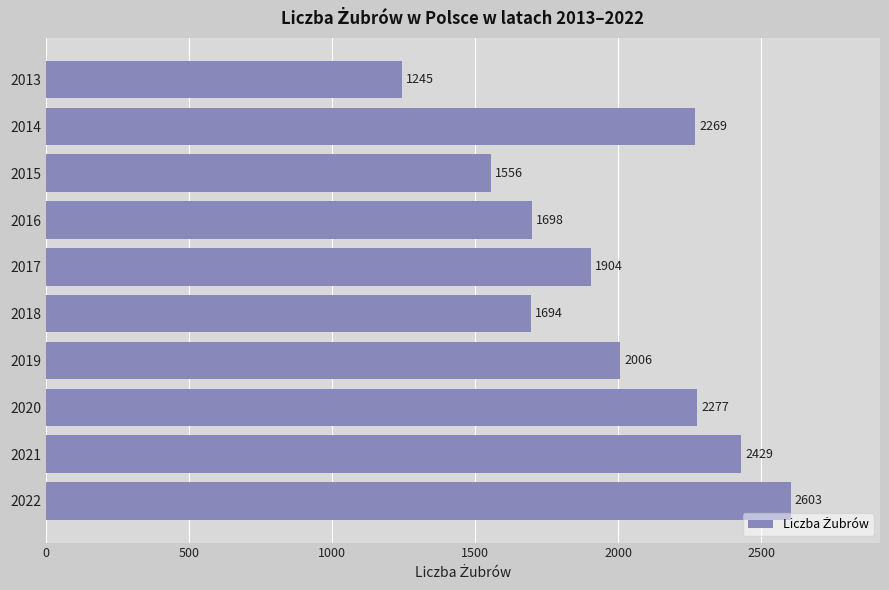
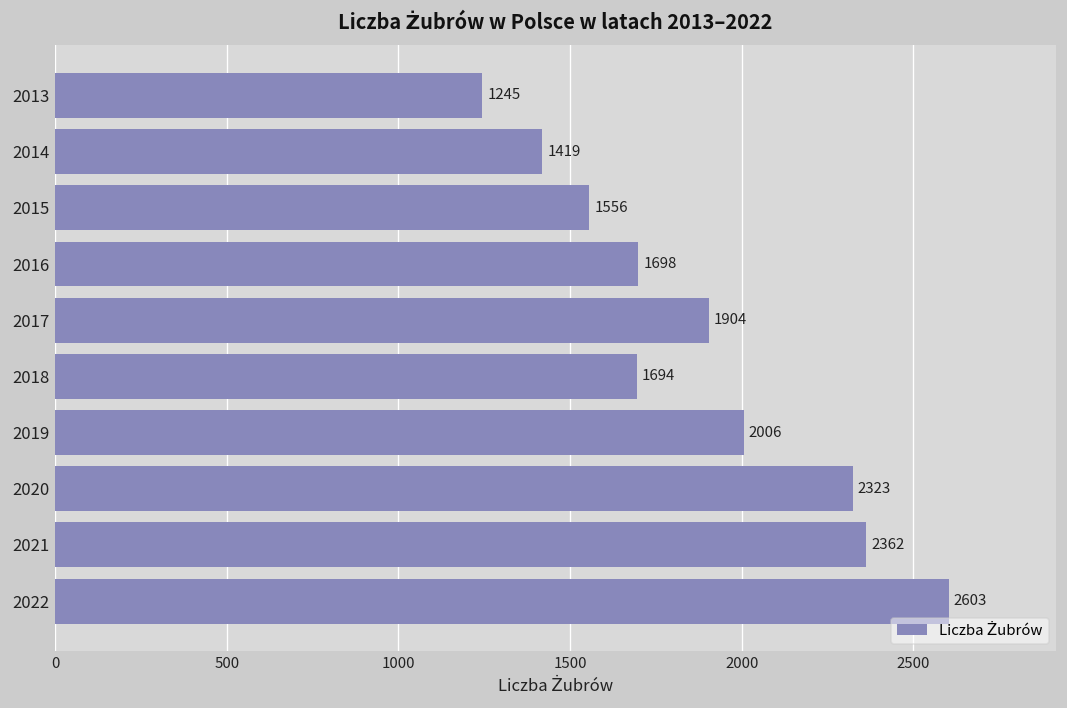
2014: 2269 -> 1419
2020: 2277 -> 2323
2021: 2429 -> 2362
